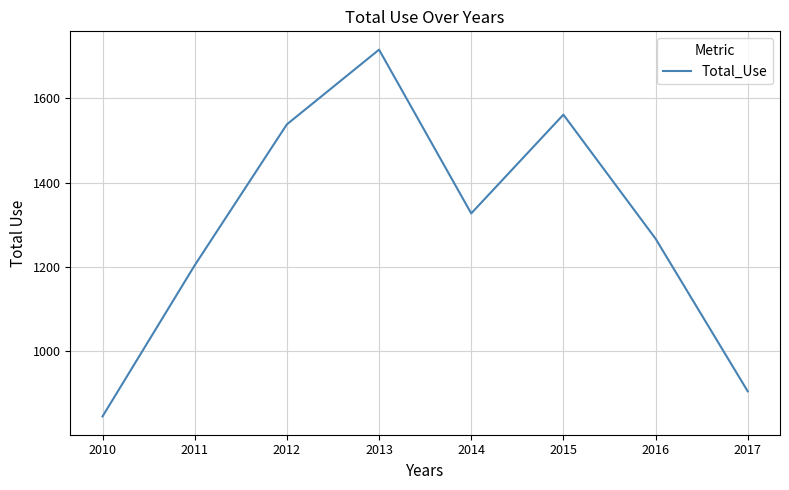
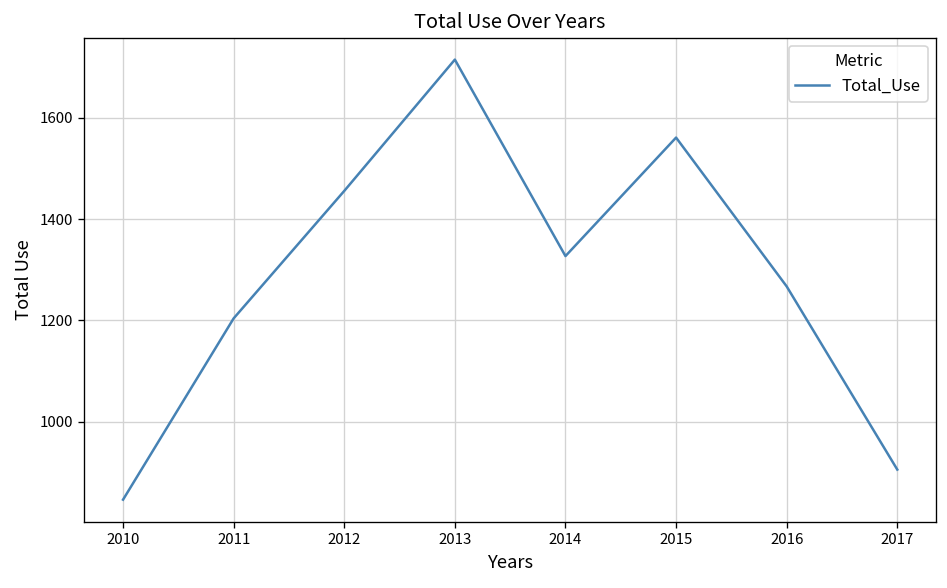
2012: 1540 -> 1460
